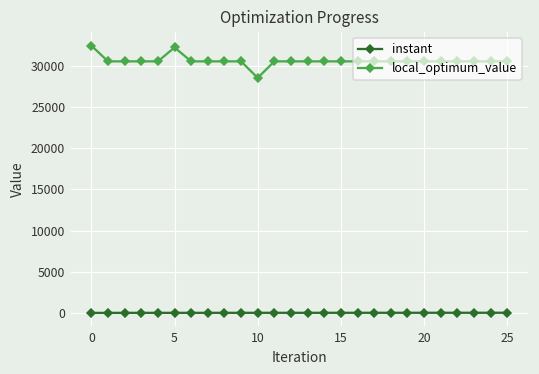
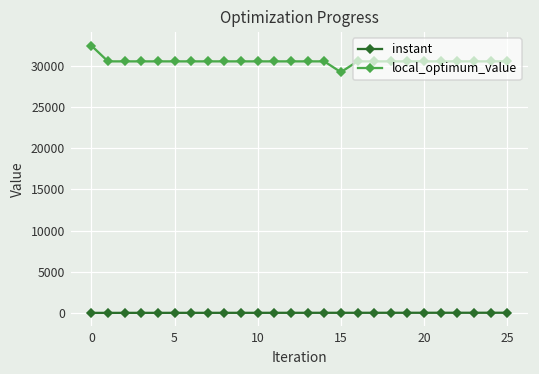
local_optimum_value, 5: 32000 -> 31000
local_optimum_value, 10: 29000 -> 31000
local_optimum_value, 15: 31000 -> 29000
